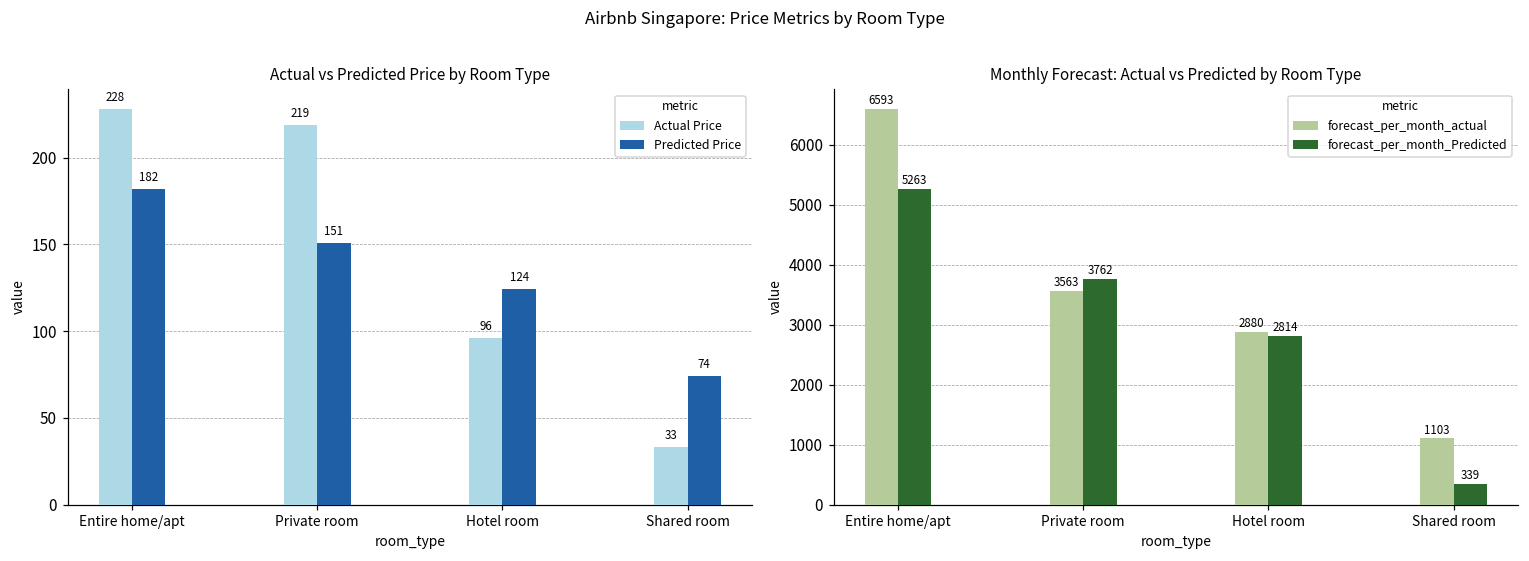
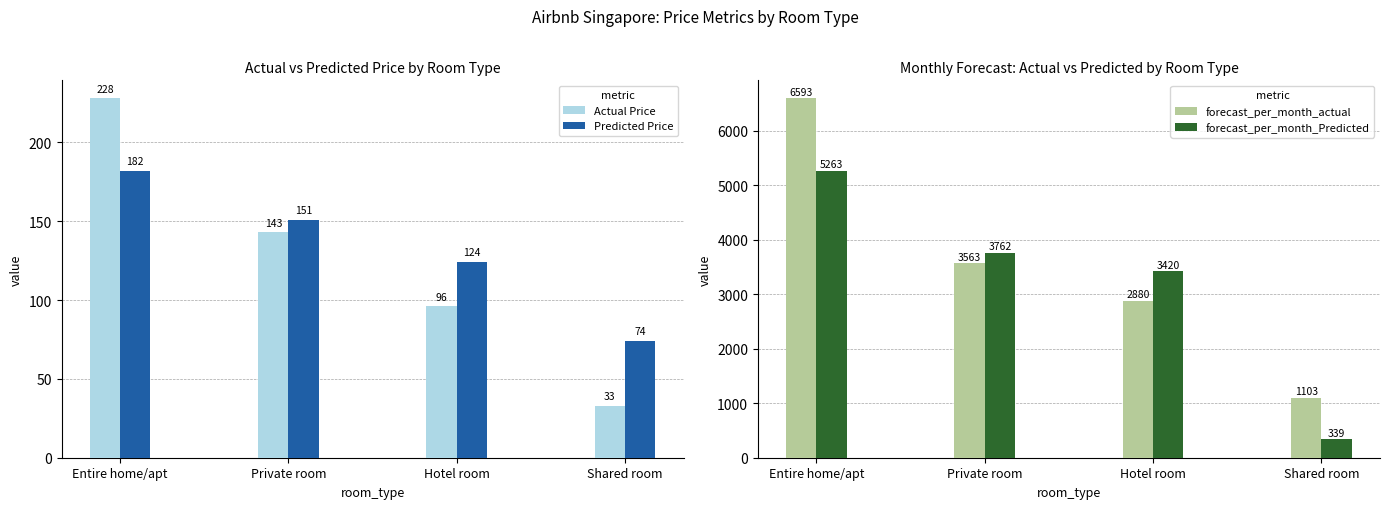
Actual vs Predicted Price by Room Type, Actual Price, Private room: 219 -> 143
Monthly Forecast: Actual vs Predicted by Room Type, forecast_per_month_Predicted, Hotel room: 2814 -> 3420
